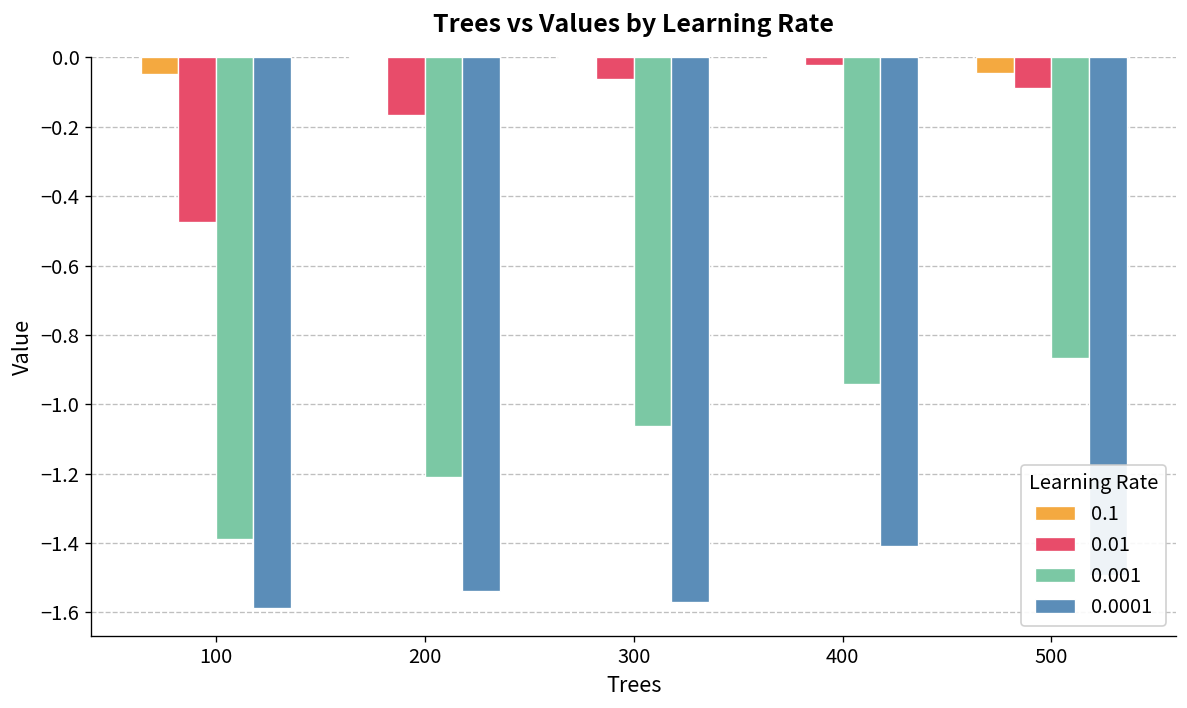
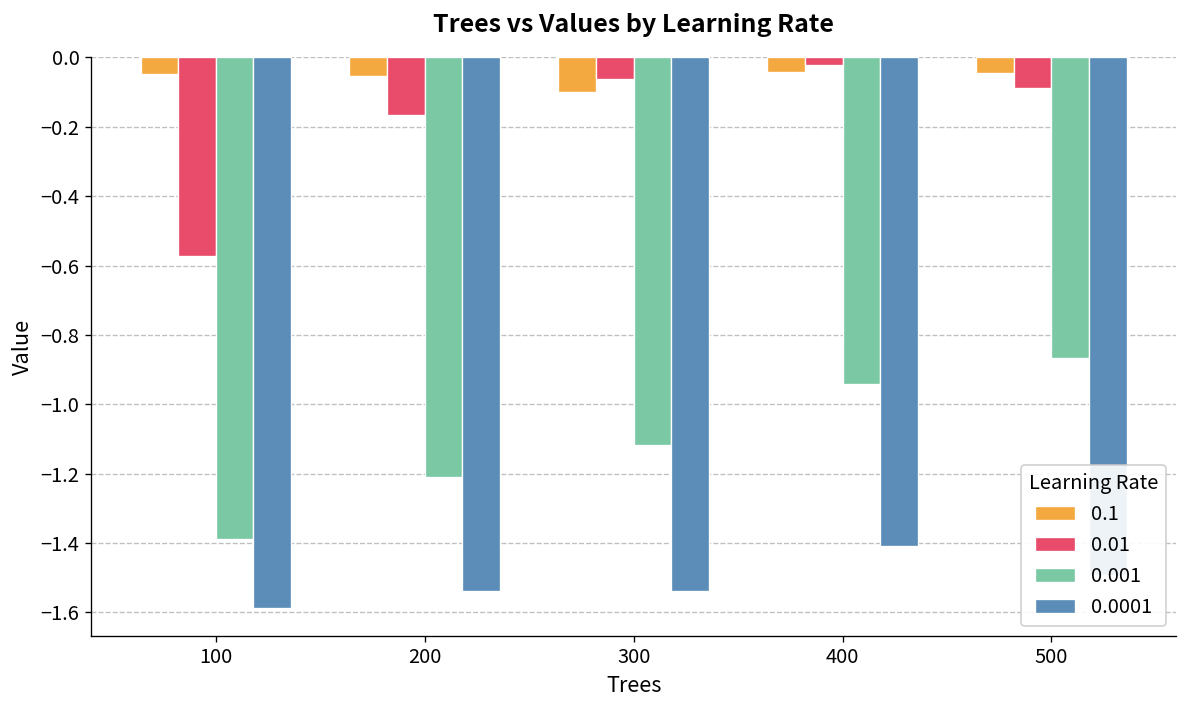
0.01, 100: -0.48 -> -0.57
0.1, 200: 0.00 -> -0.05
0.1, 300: 0.00 -> -0.10
0.001, 300: -1.06 -> -1.12
0.0001, 300: -1.57 -> -1.54
0.1, 400: 0.00 -> -0.04
